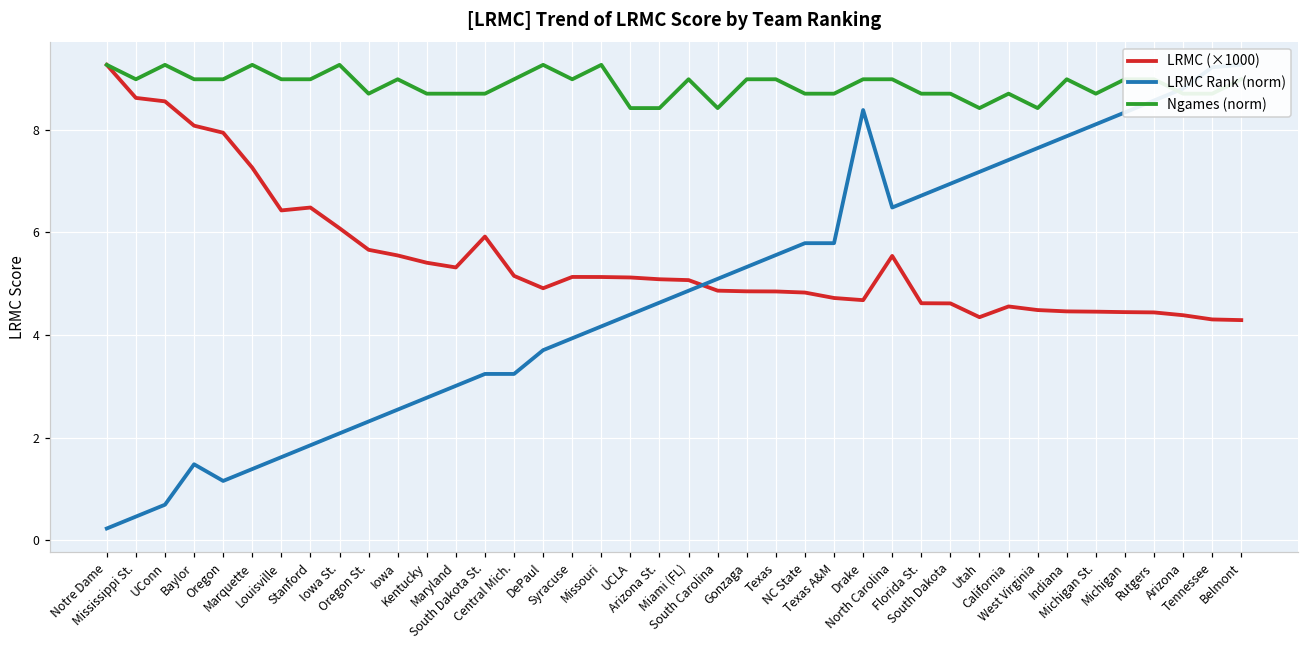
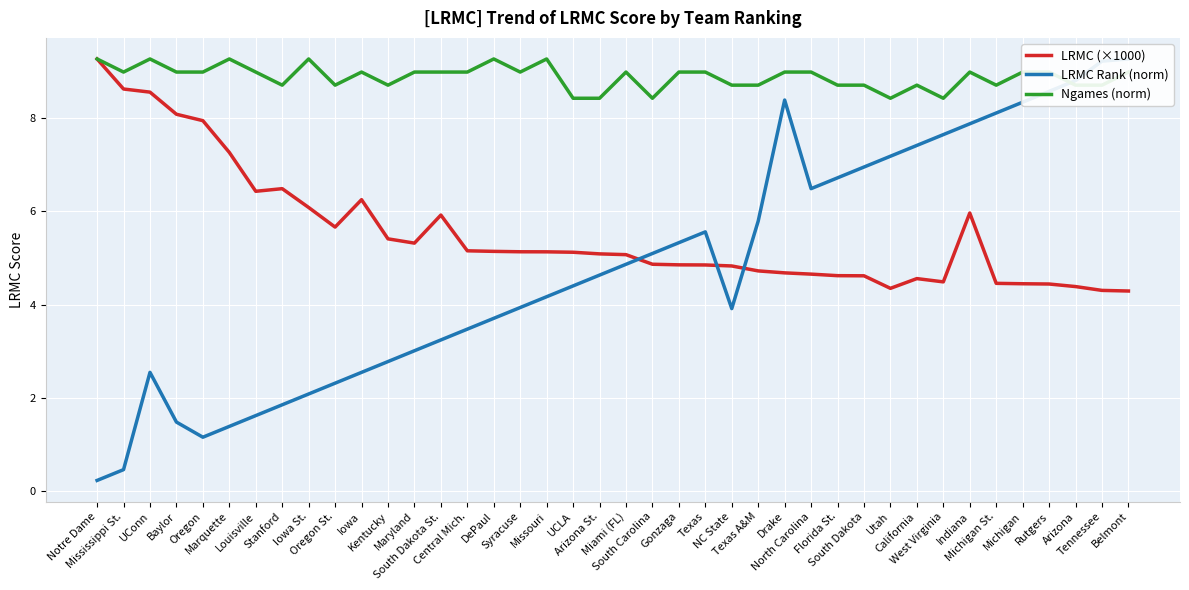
LRMC Rank (norm), UConn: 0.7 -> 2.5
Ngames (norm), Stanford: 9.0 -> 8.7
LRMC (×1000), Iowa: 5.6 -> 6.2
Ngames (norm), Maryland: 8.7 -> 9.0
Ngames (norm), South Dakota St.: 8.7 -> 9.0
LRMC Rank (norm), Central Mich.: 3.2 -> 3.5
LRMC (×1000), DePaul: 4.9 -> 5.1
LRMC Rank (norm), NC State: 5.8 -> 3.9
LRMC (×1000), North Carolina: 5.5 -> 4.7
LRMC (×1000), Indiana: 4.5 -> 6.0
